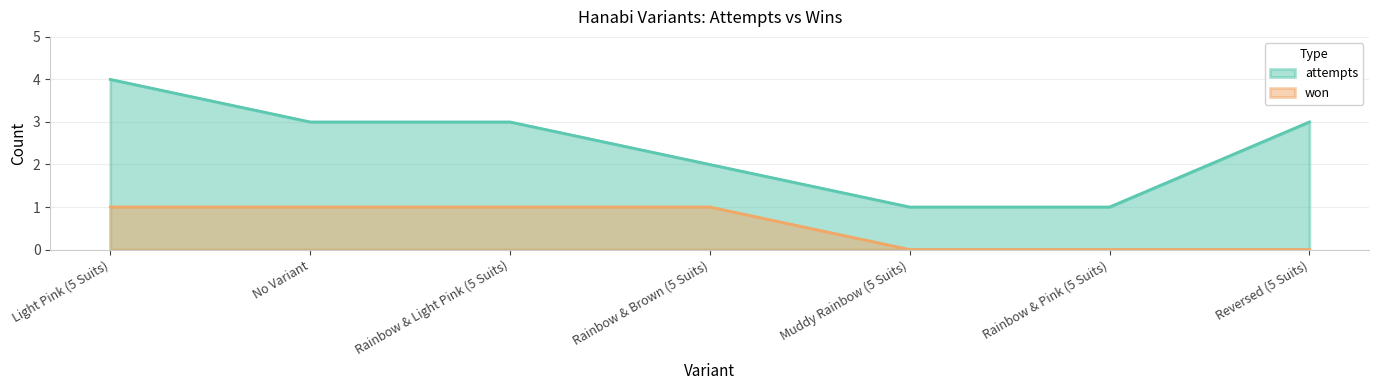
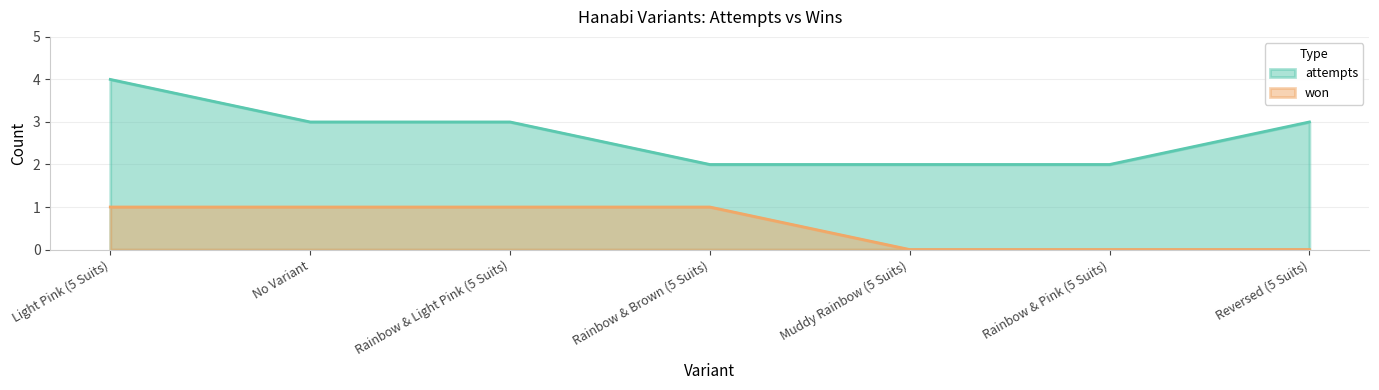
attempts, Muddy Rainbow (5 Suits): 1 -> 2
attempts, Rainbow & Pink (5 Suits): 1 -> 2
